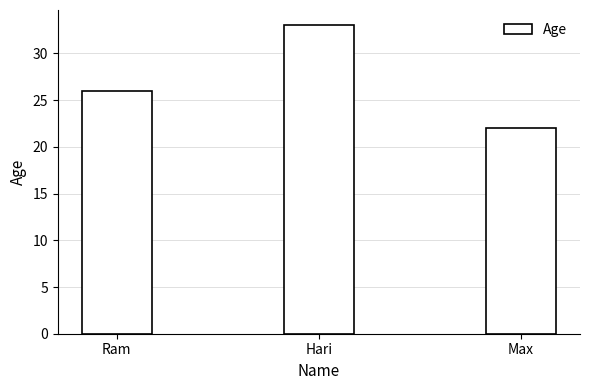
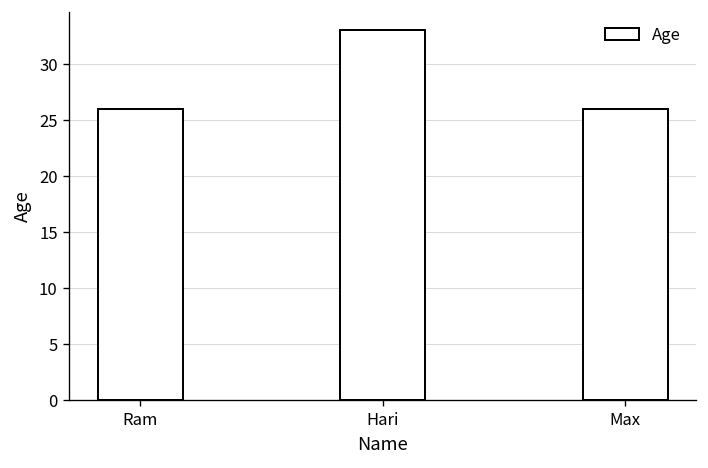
Max: 22 -> 26
